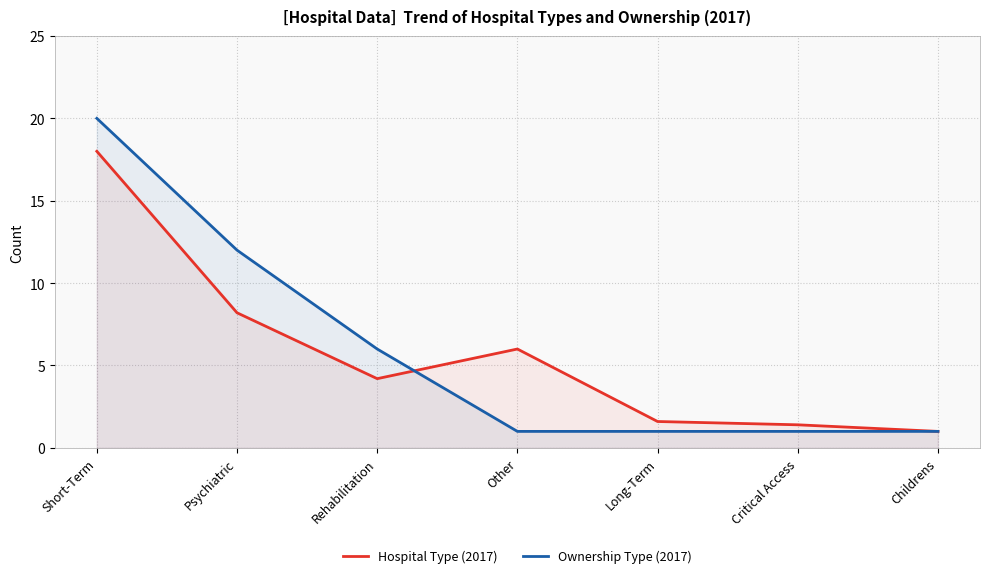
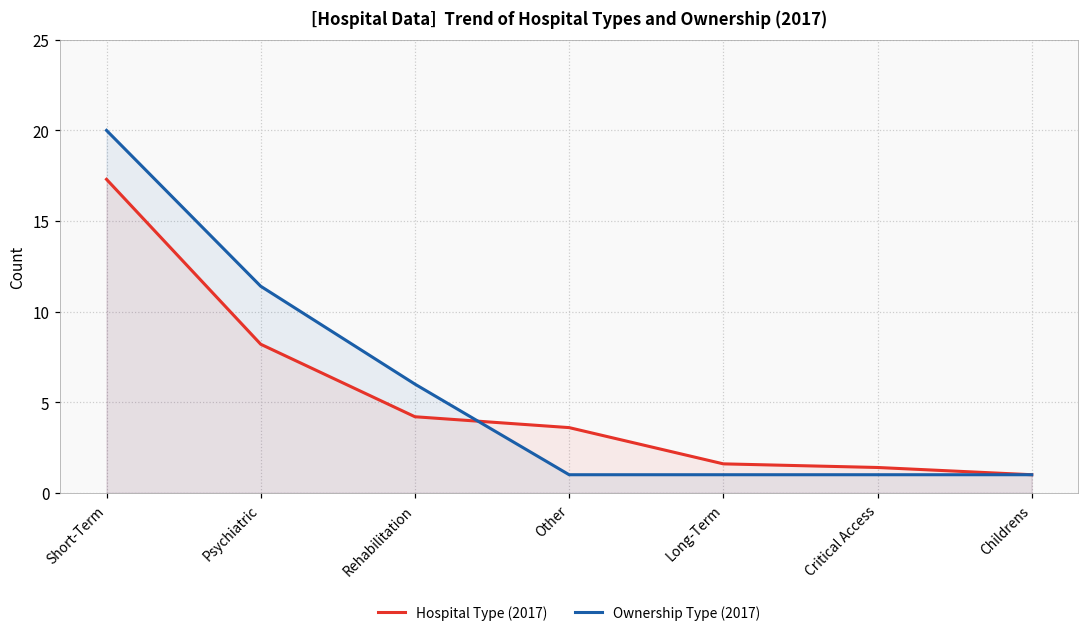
Hospital Type (2017), Short-Term: 18.0 -> 17.3
Ownership Type (2017), Psychiatric: 12.0 -> 11.4
Hospital Type (2017), Other: 6.0 -> 3.6
